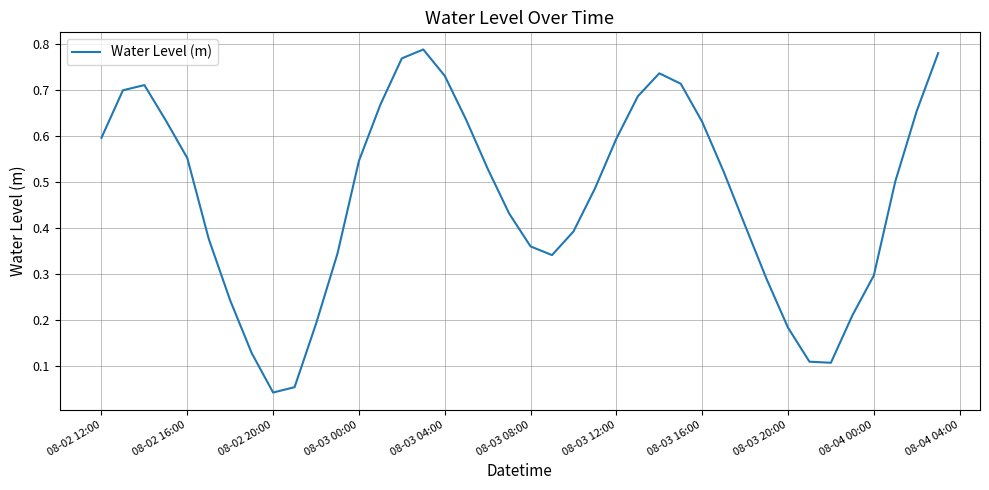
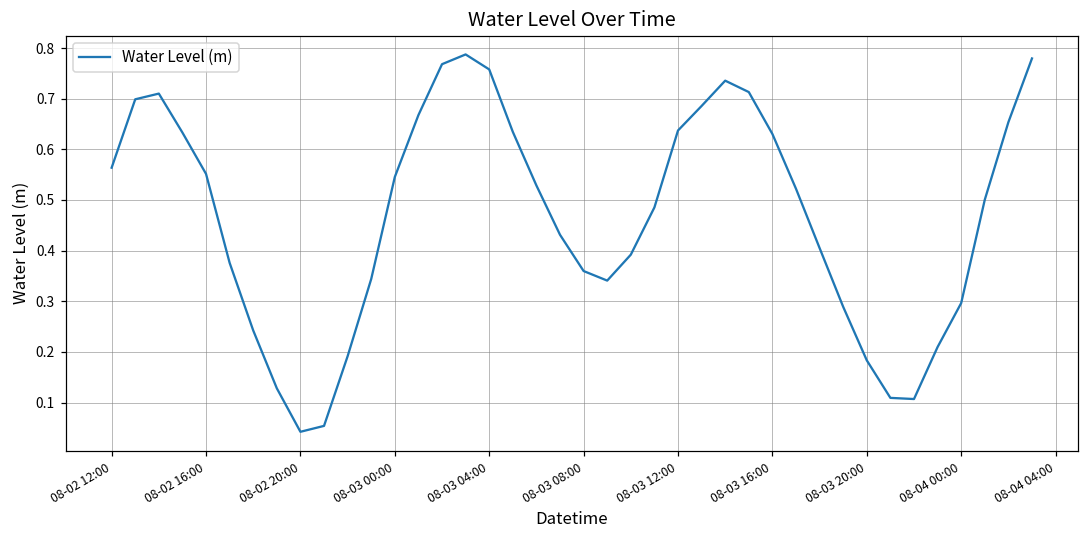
08-02 12:00: 0.60 -> 0.56
08-03 04:00: 0.73 -> 0.76
08-03 12:00: 0.59 -> 0.64
